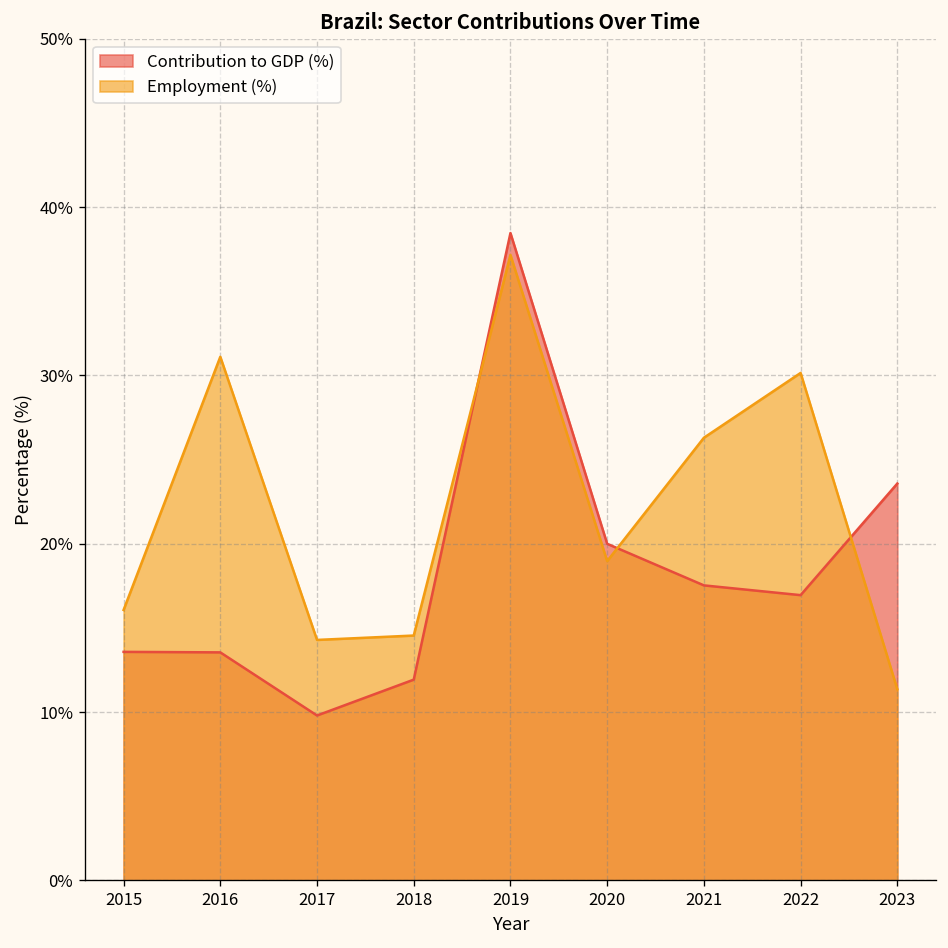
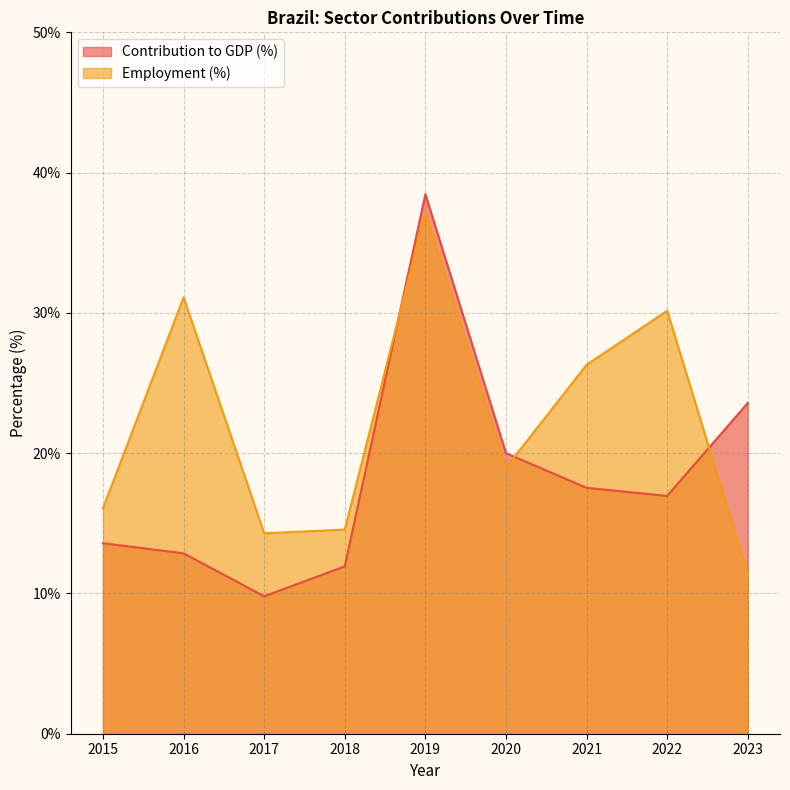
Contribution to GDP (%), 2016: 13.6% -> 12.9%
